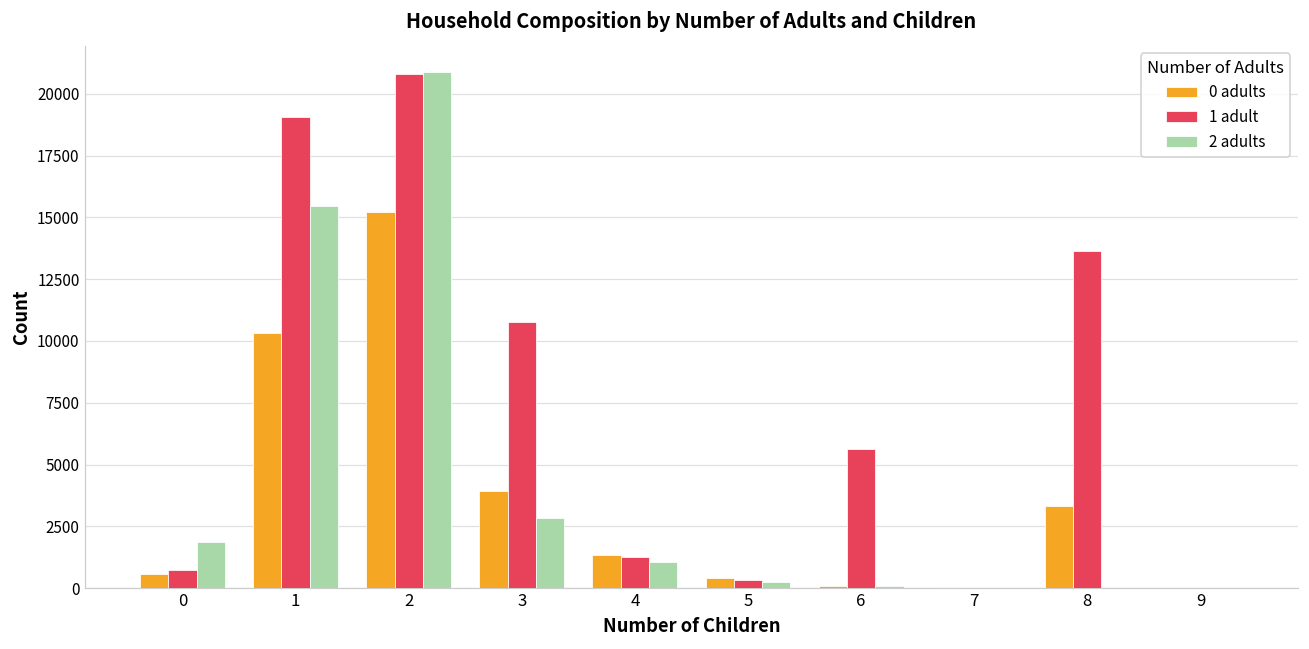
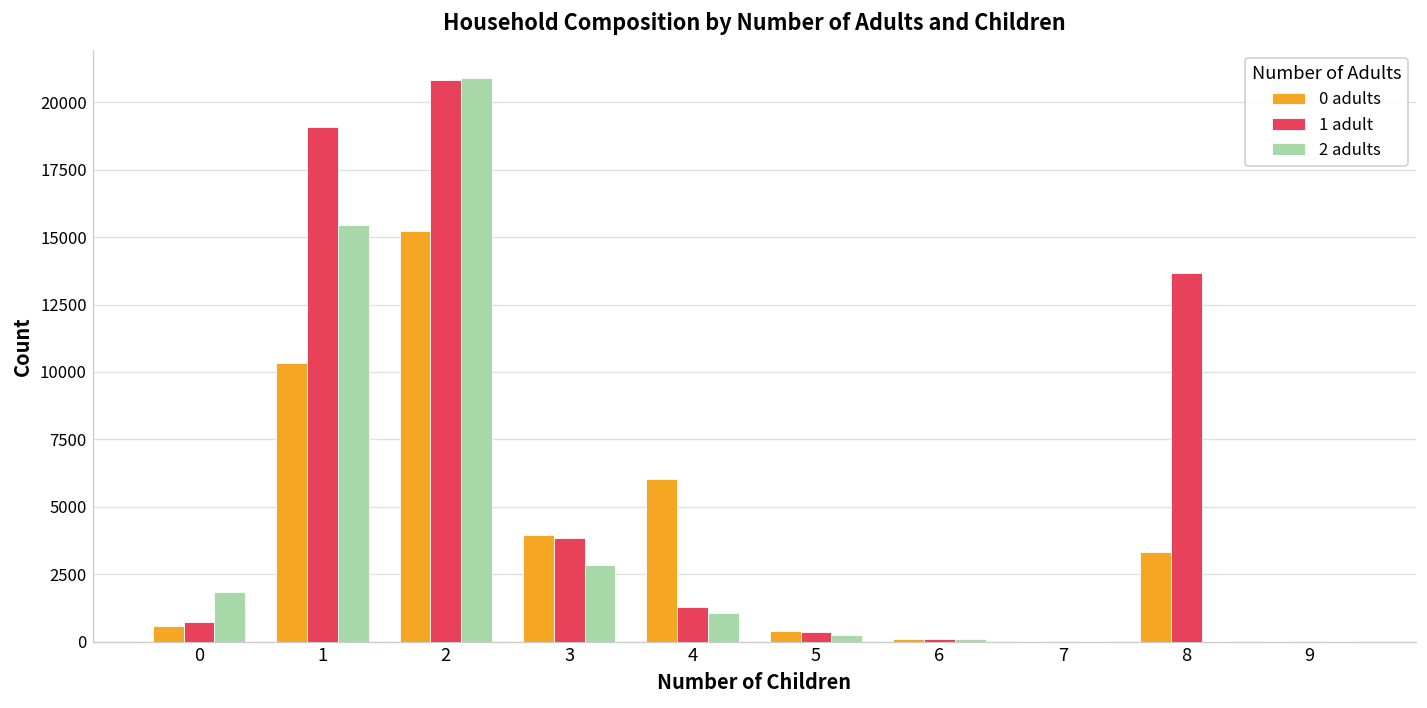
1 adult, 3: 10800 -> 3800
0 adults, 4: 1400 -> 6000
1 adult, 6: 5600 -> 100
